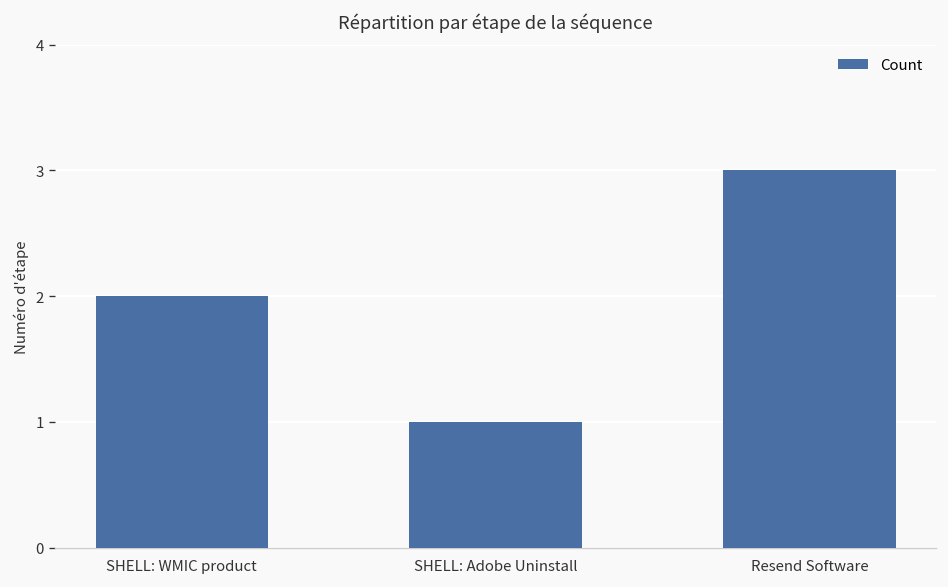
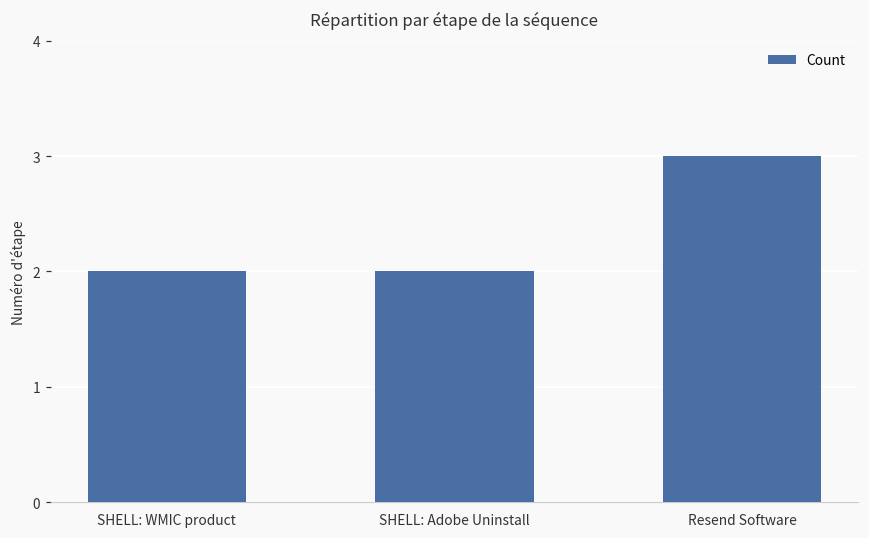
SHELL: Adobe Uninstall: 1 -> 2
